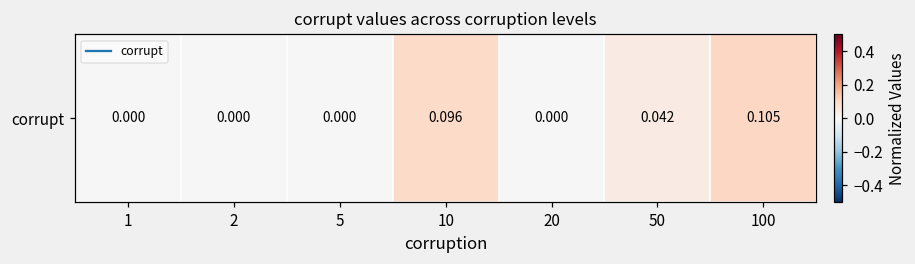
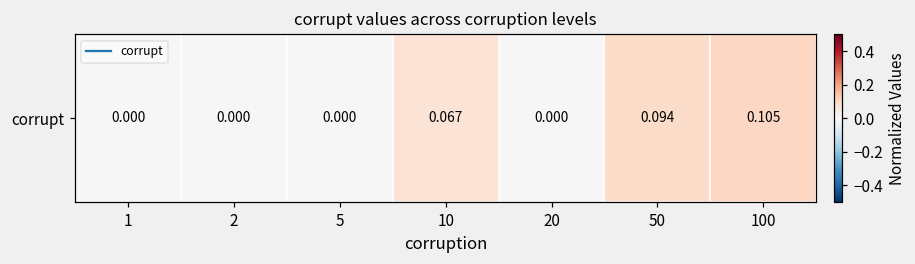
corrupt, 10: 0.096 -> 0.067
corrupt, 50: 0.042 -> 0.094
